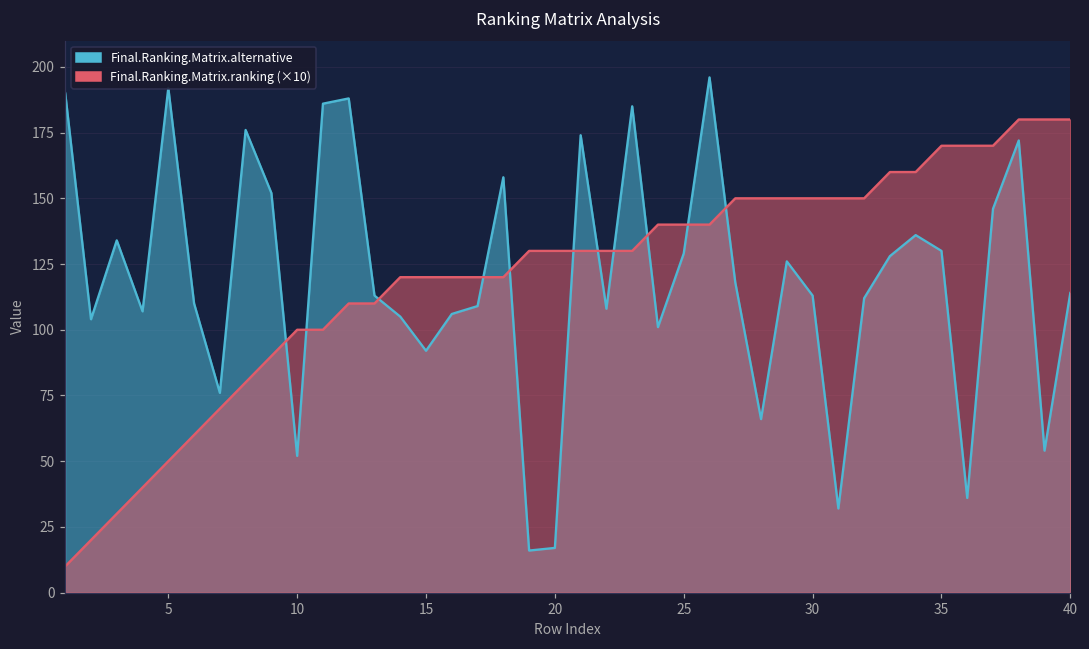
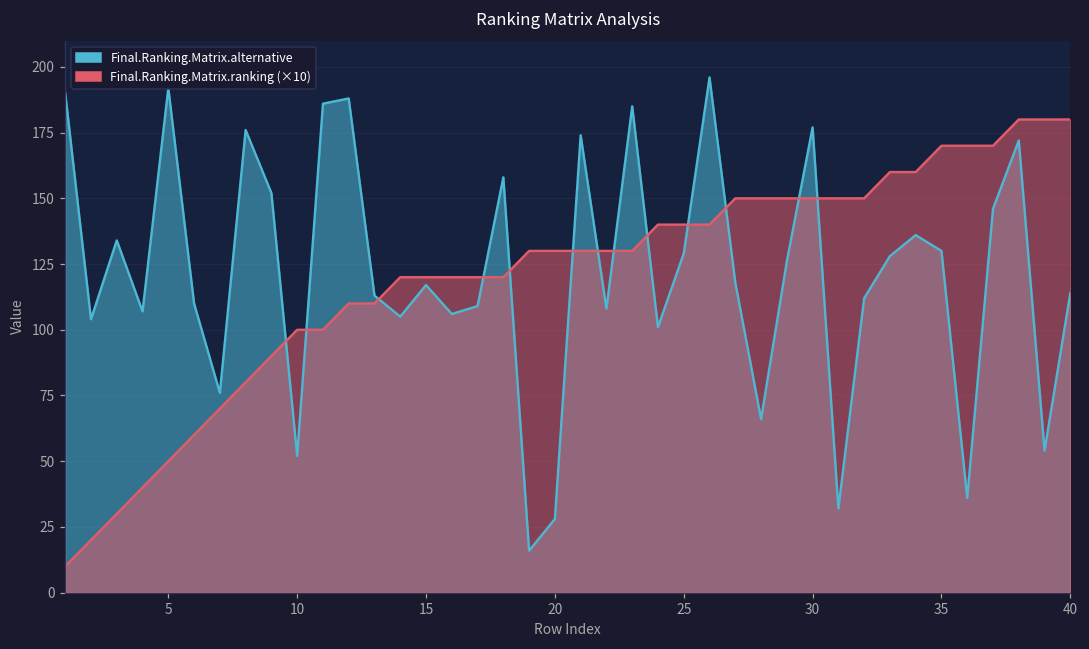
Final.Ranking.Matrix.alternative, 15: 92 -> 117
Final.Ranking.Matrix.alternative, 20: 17 -> 28
Final.Ranking.Matrix.alternative, 30: 113 -> 177
